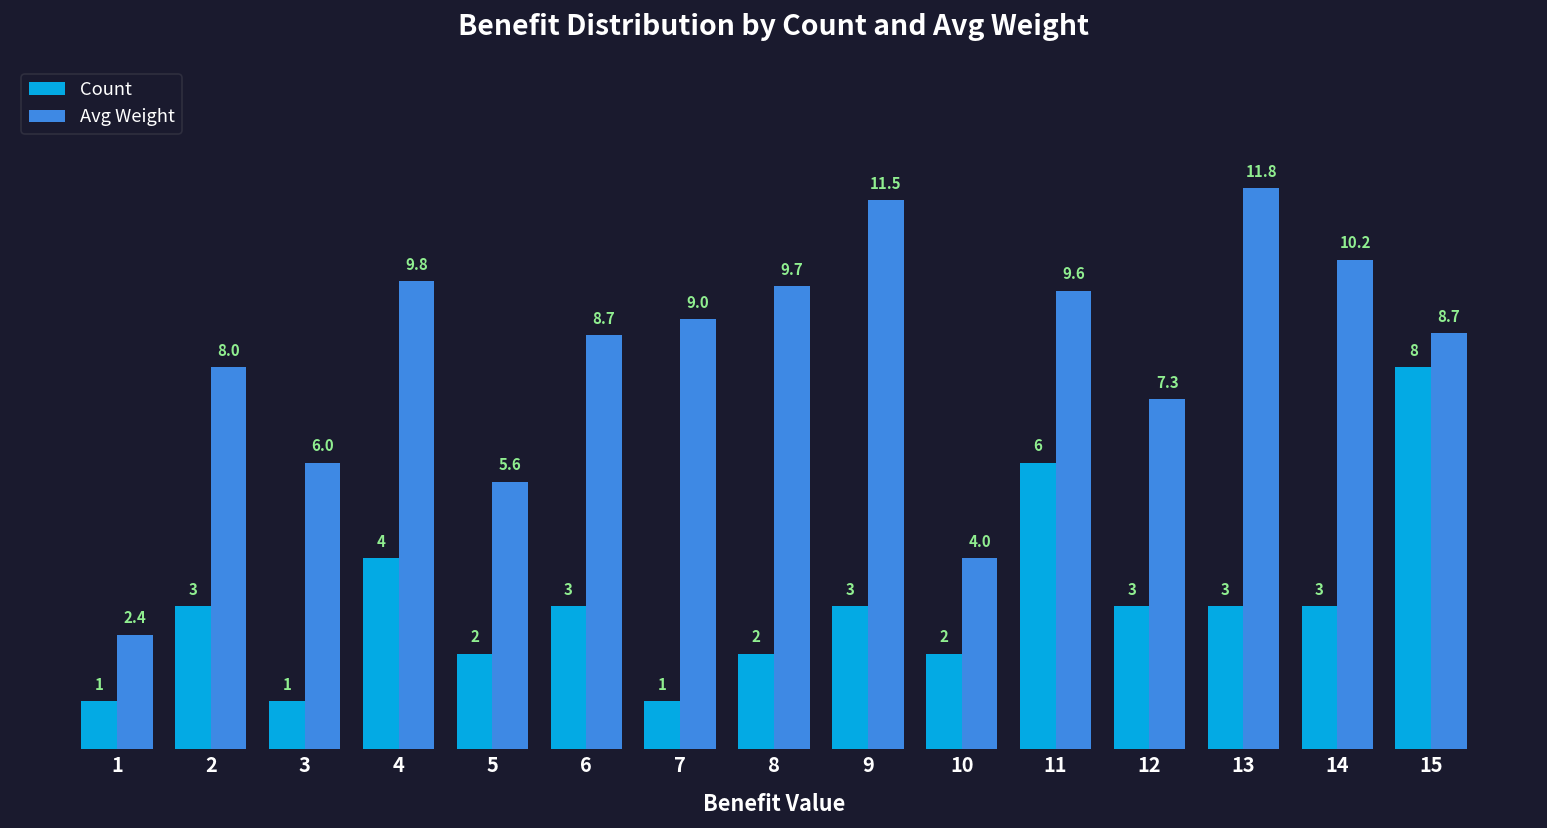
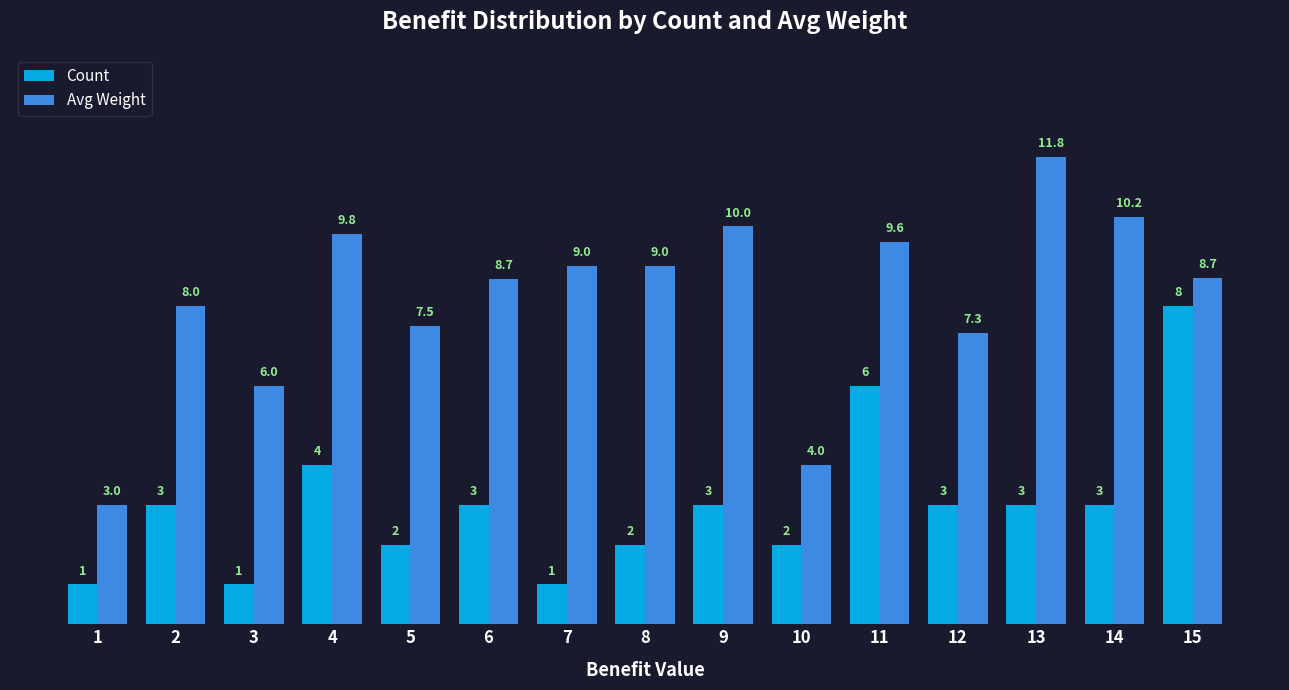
Avg Weight, 1: 2.4 -> 3.0
Avg Weight, 5: 5.6 -> 7.5
Avg Weight, 8: 9.7 -> 9.0
Avg Weight, 9: 11.5 -> 10.0
